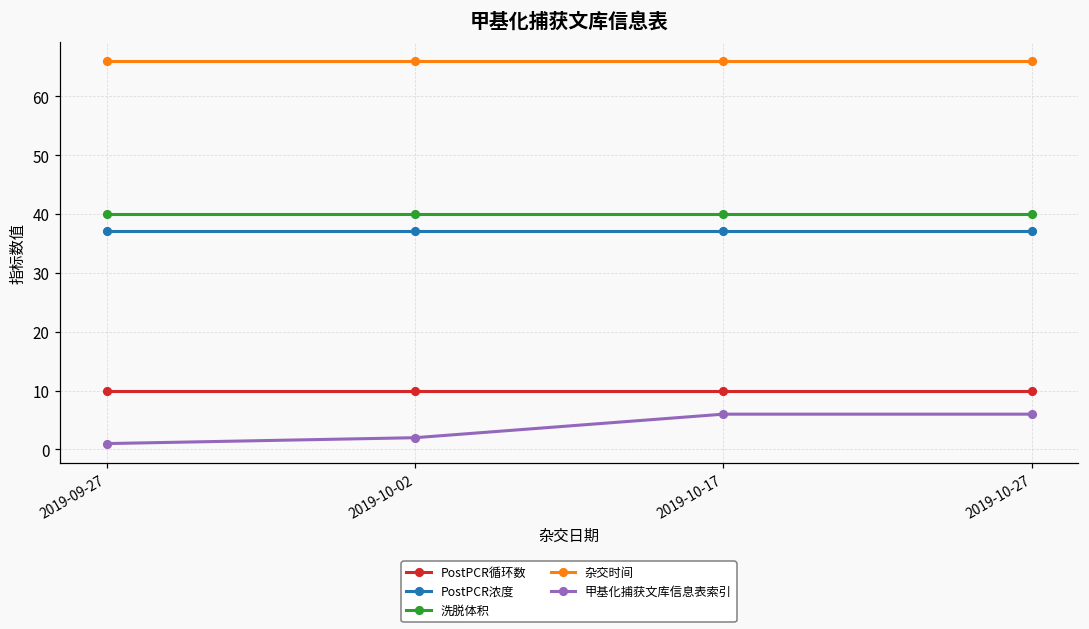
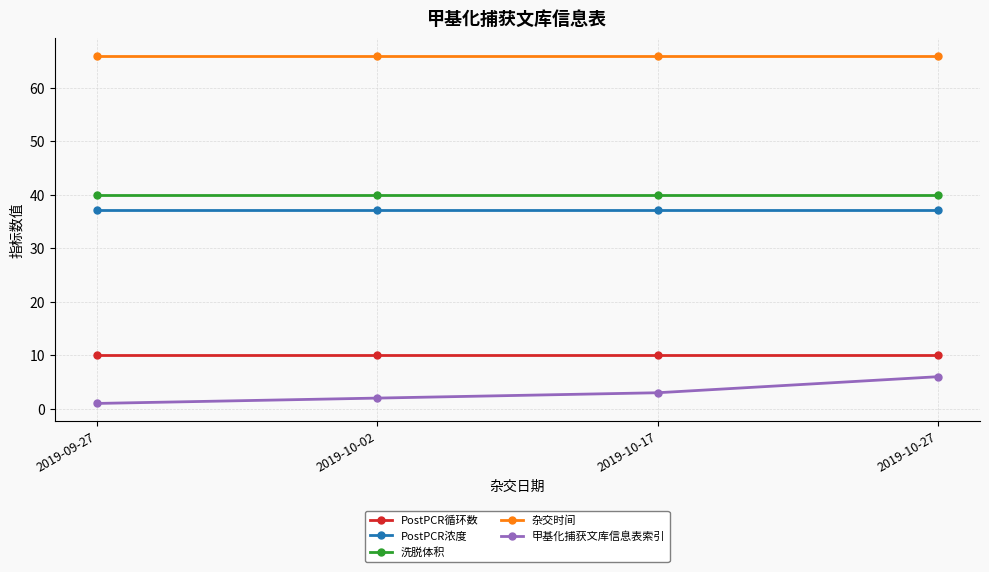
甲基化捕获文库信息表索引, 2019-10-17: 6 -> 3
